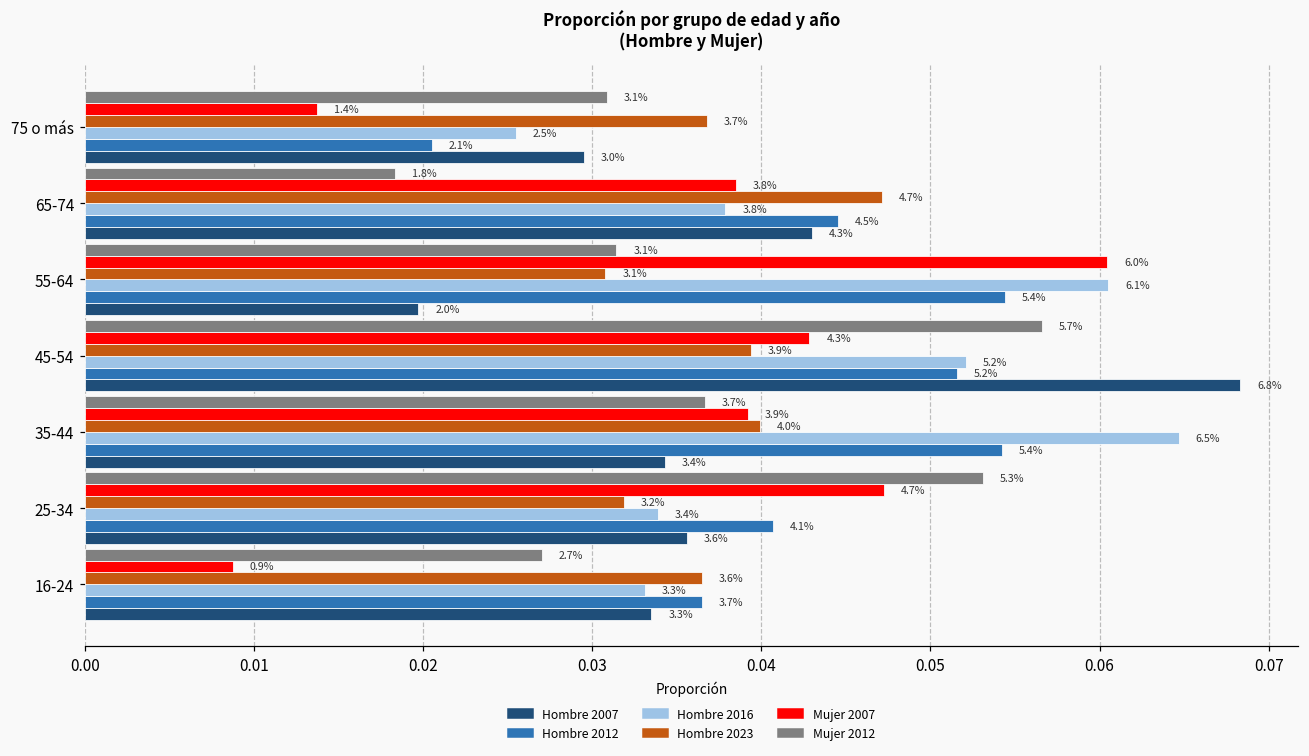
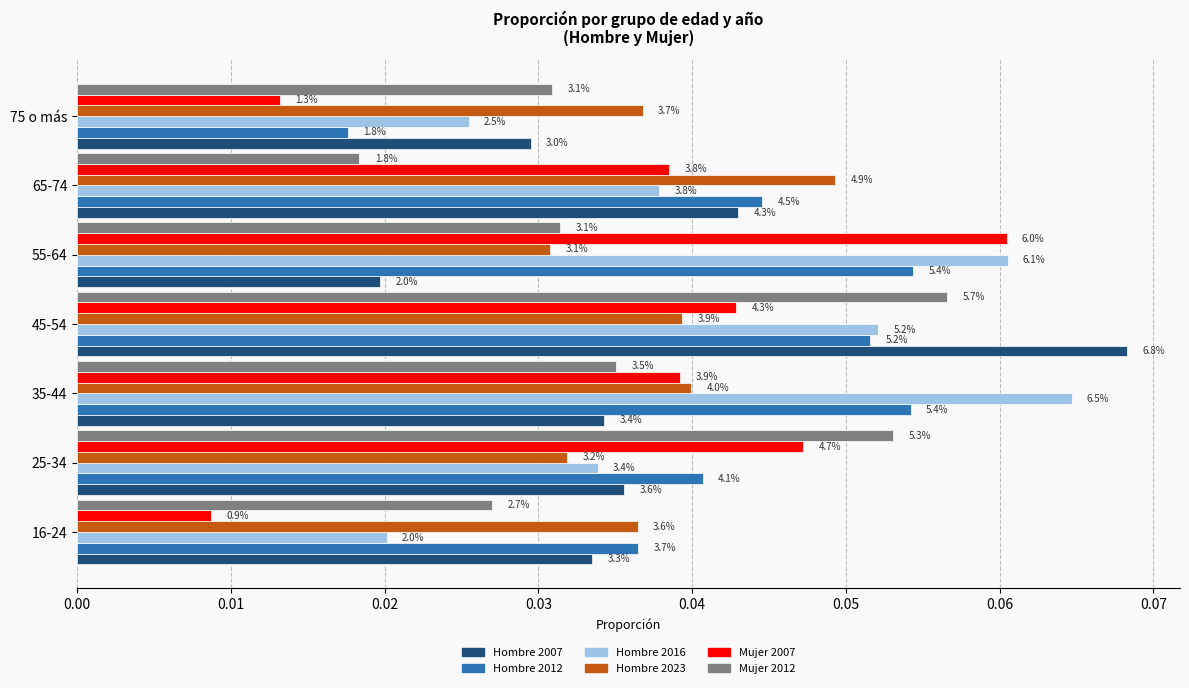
Mujer 2007, 75 o más: 1.4% -> 1.3%
Hombre 2012, 75 o más: 2.1% -> 1.8%
Hombre 2023, 65-74: 4.7% -> 4.9%
Mujer 2012, 35-44: 3.7% -> 3.5%
Hombre 2016, 16-24: 3.3% -> 2.0%
